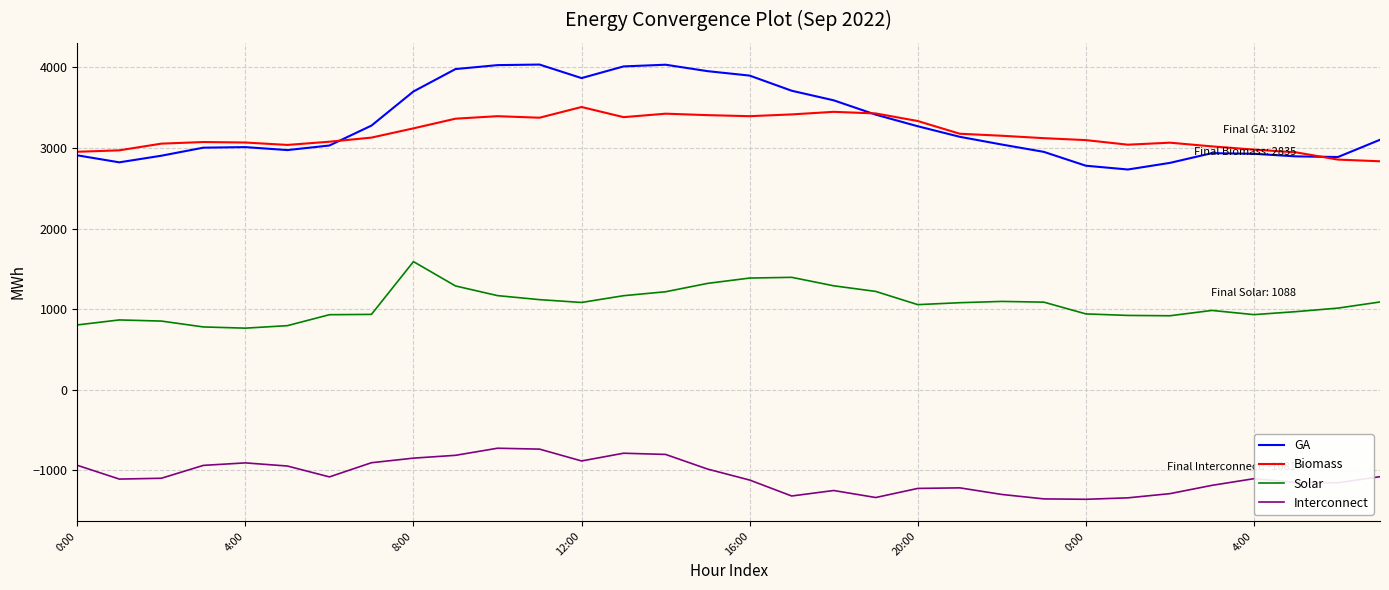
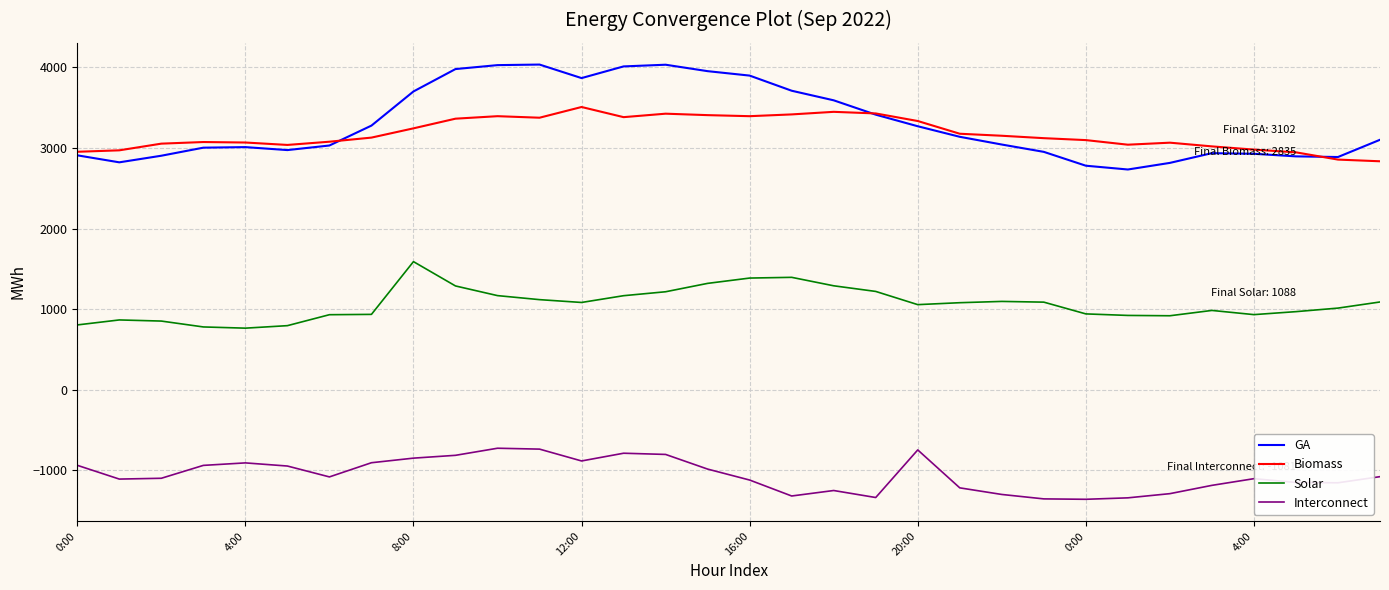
Interconnect, 20:00: -1200 -> -700
